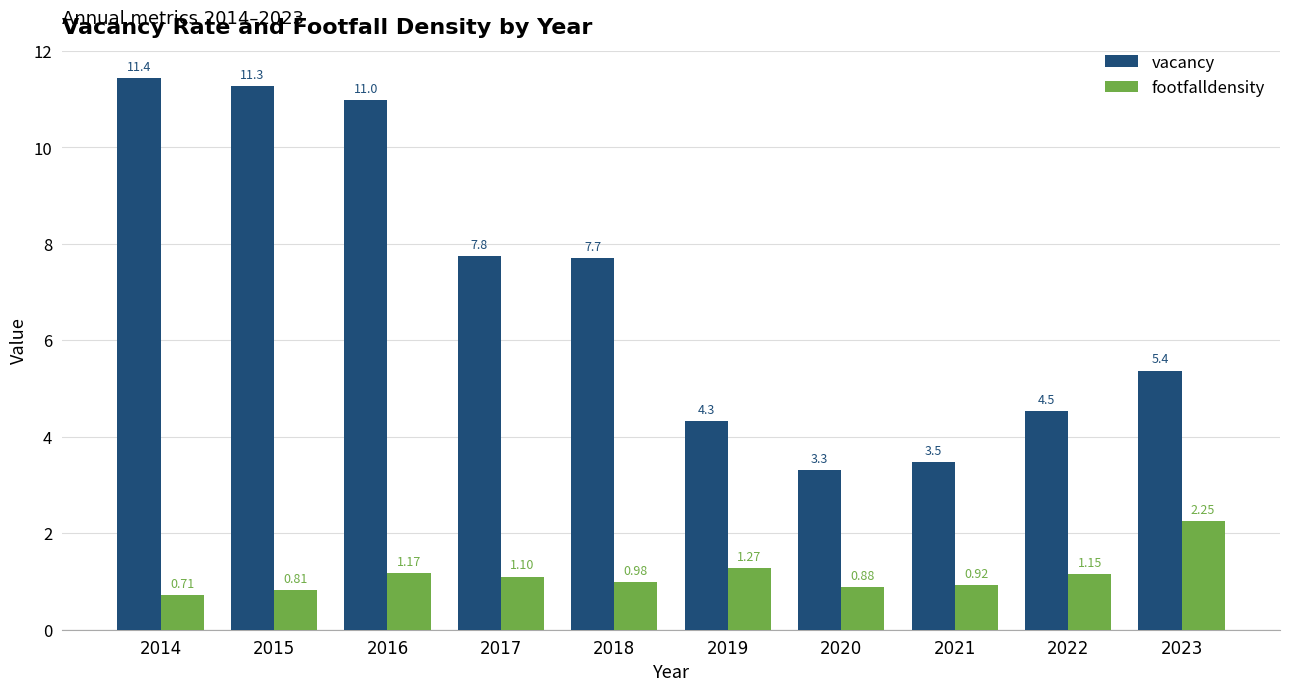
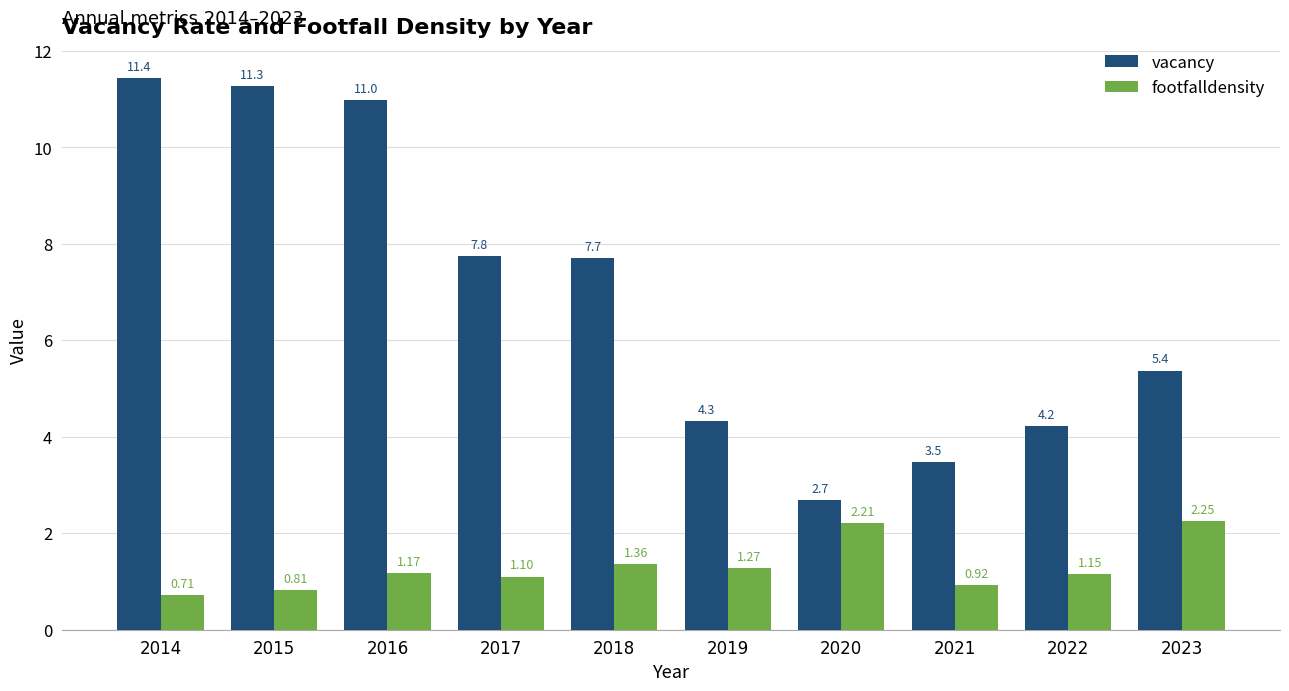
footfalldensity, 2018: 0.98 -> 1.36
vacancy, 2020: 3.3 -> 2.7
footfalldensity, 2020: 0.88 -> 2.21
vacancy, 2022: 4.5 -> 4.2
